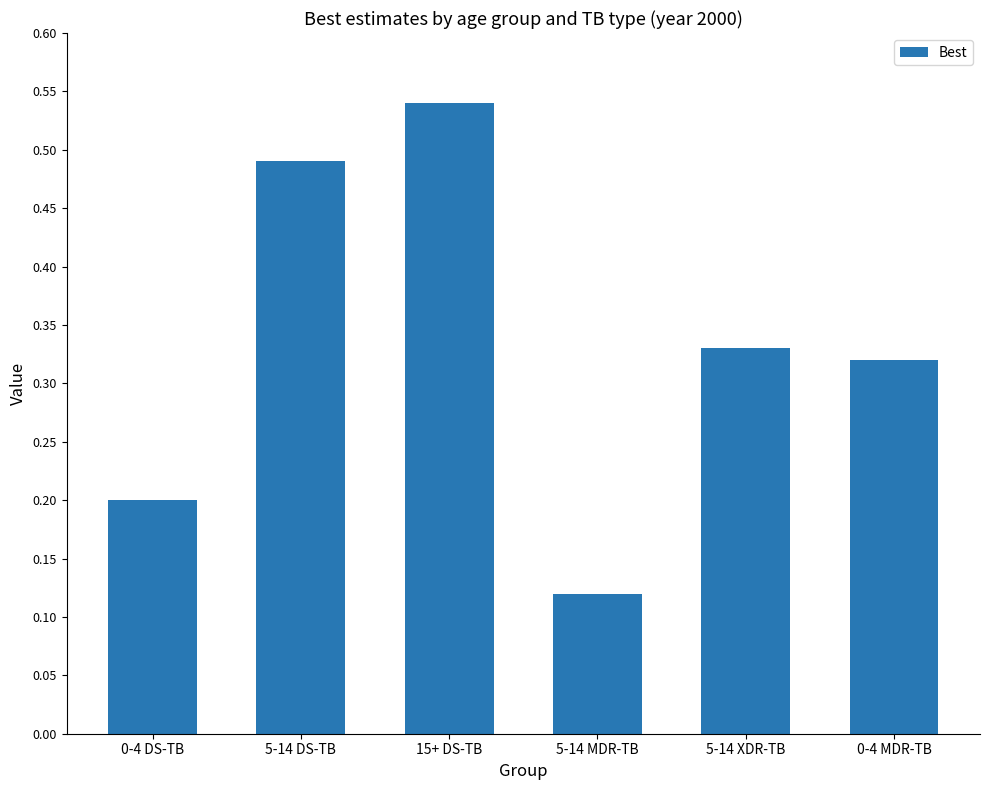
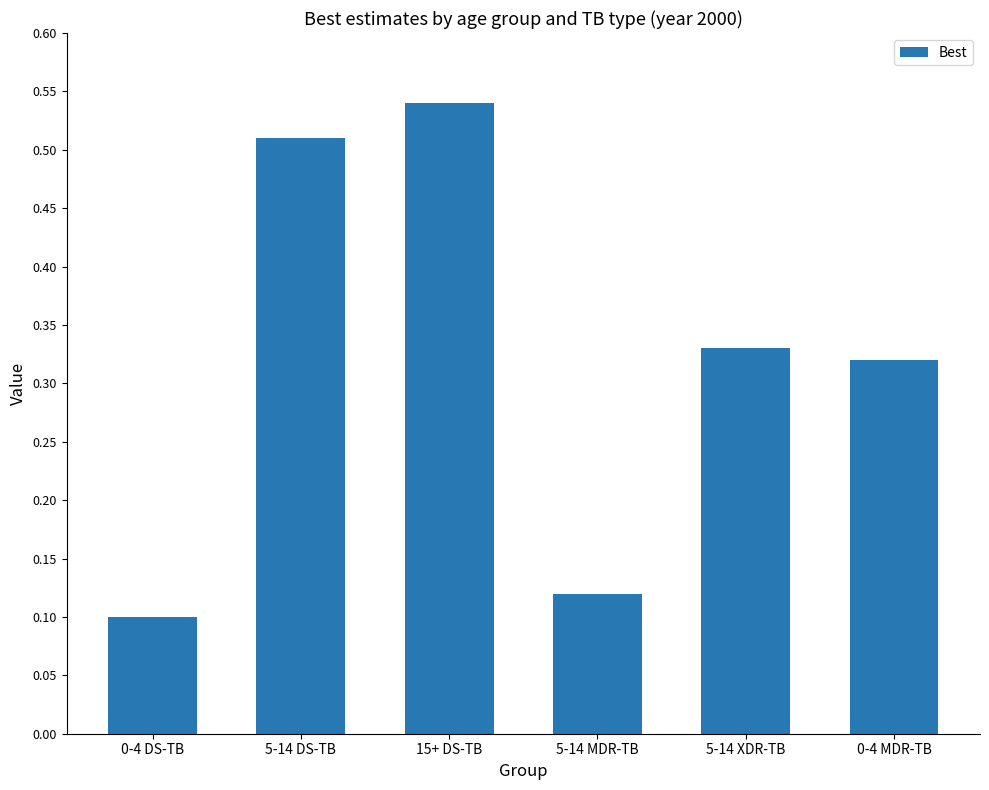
0-4 DS-TB: 0.2 -> 0.1
5-14 DS-TB: 0.49 -> 0.51
